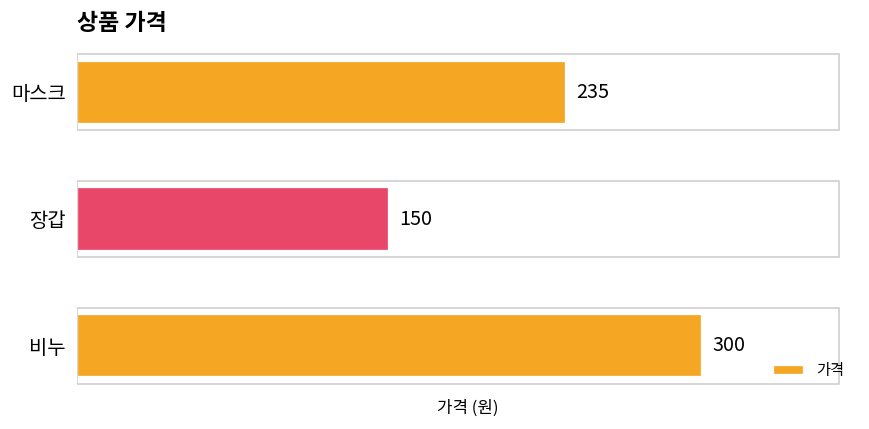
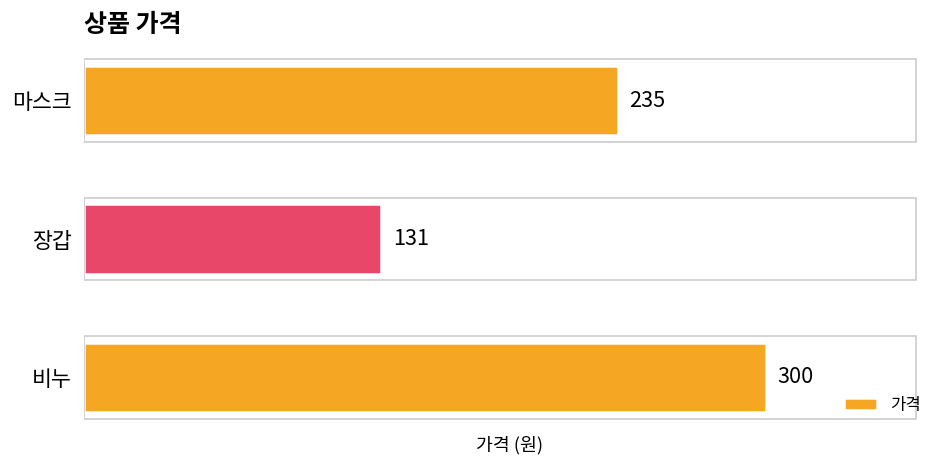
장갑: 150 -> 131
